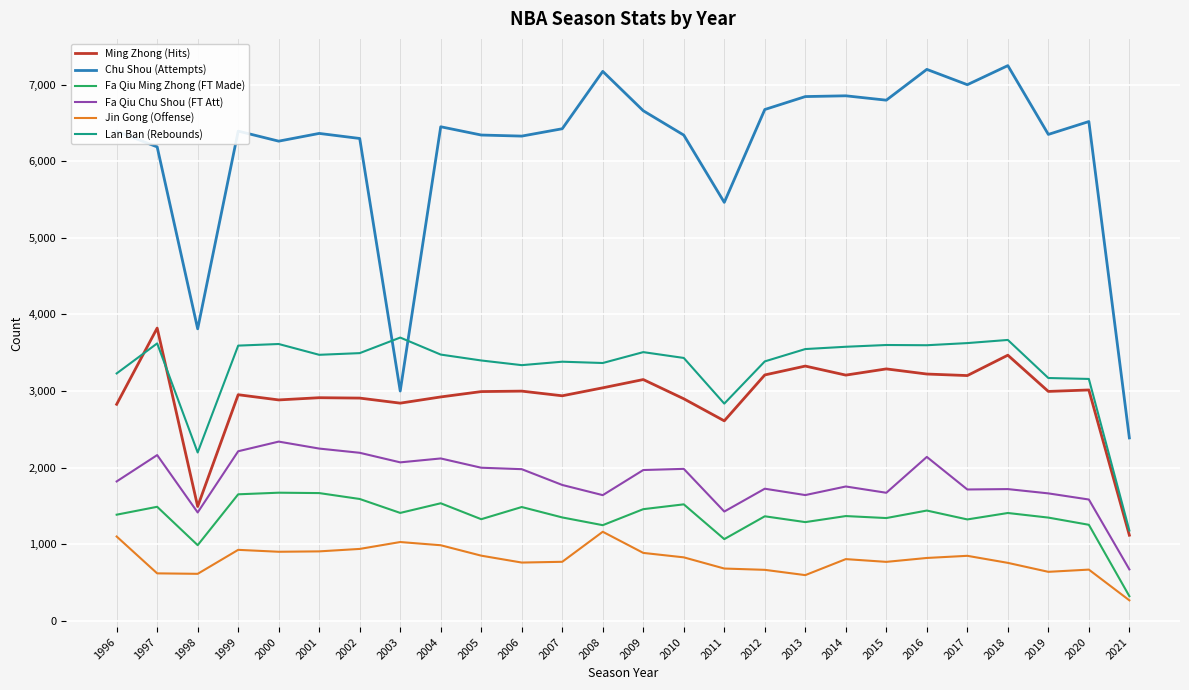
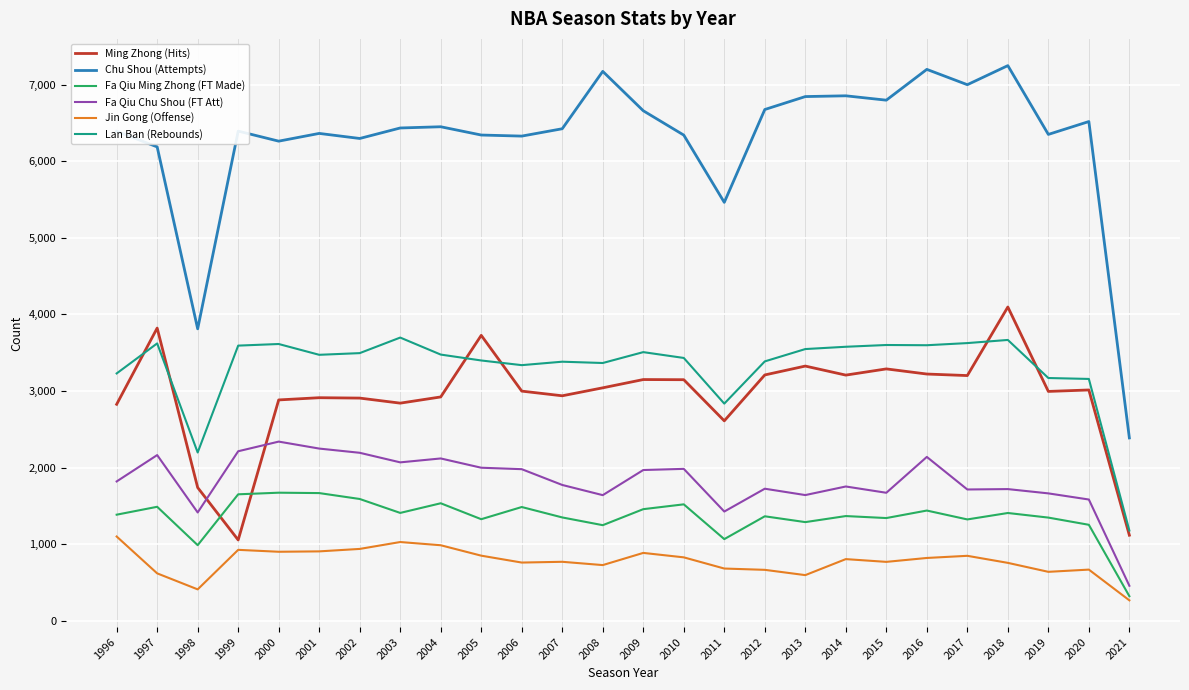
Ming Zhong (Hits), 1998: 1,500 -> 1,700
Jin Gong (Offense), 1998: 600 -> 400
Ming Zhong (Hits), 1999: 3,000 -> 1,100
Chu Shou (Attempts), 2003: 3,000 -> 6,400
Ming Zhong (Hits), 2005: 3,000 -> 3,700
Jin Gong (Offense), 2008: 1,200 -> 700
Ming Zhong (Hits), 2010: 2,900 -> 3,100
Ming Zhong (Hits), 2018: 3,500 -> 4,100
Fa Qiu Chu Shou (FT Att), 2021: 700 -> 500
